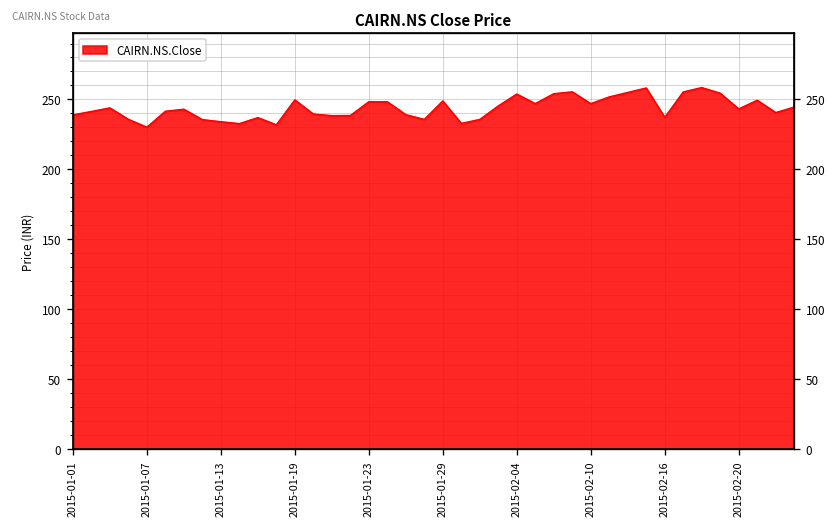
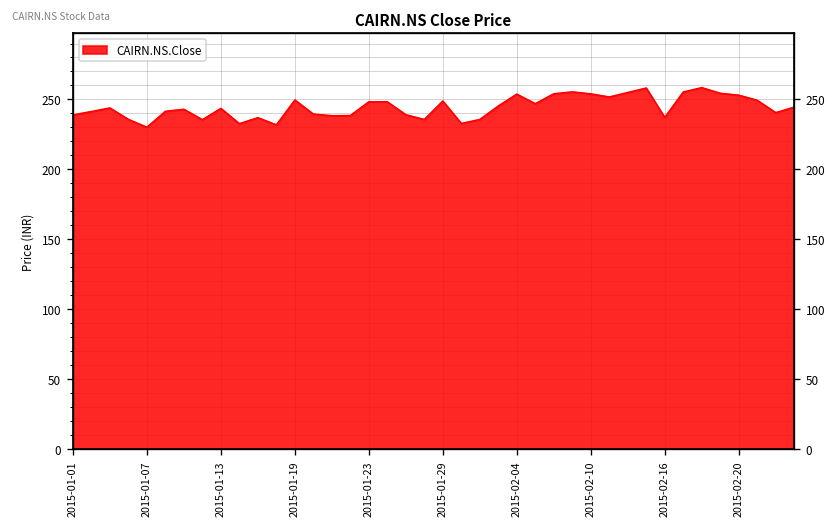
2015-01-13: 234 -> 244
2015-02-10: 247 -> 254
2015-02-20: 243 -> 253
